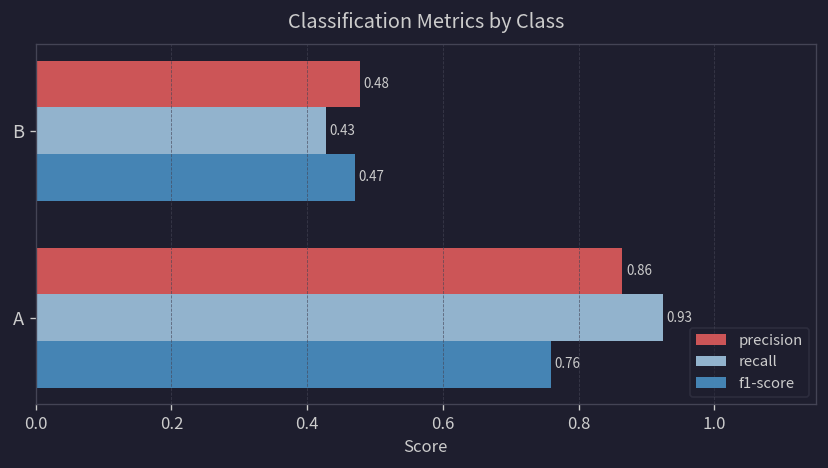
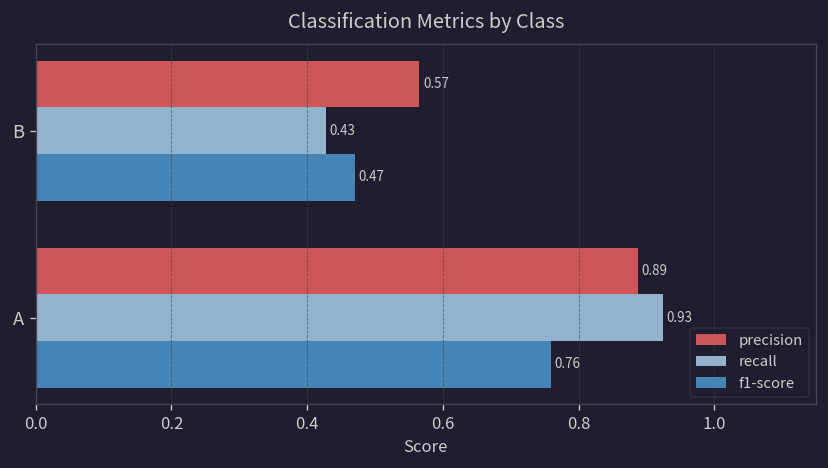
precision, B: 0.48 -> 0.57
precision, A: 0.86 -> 0.89
